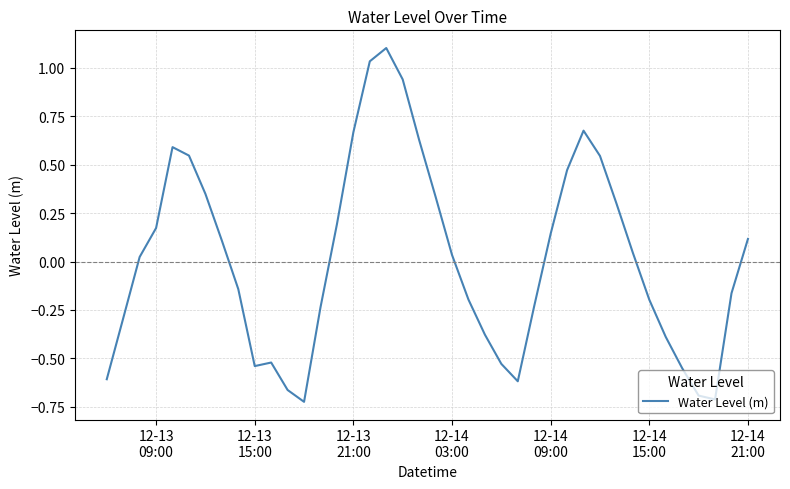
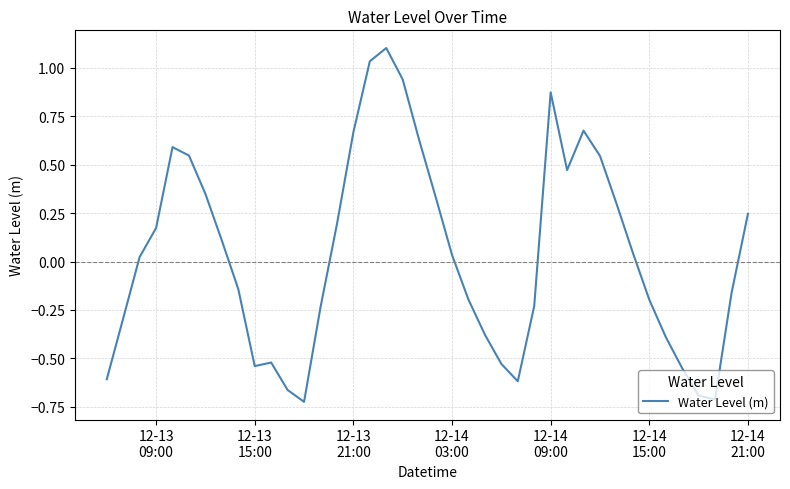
12-14 09:00: 0.14 -> 0.87
12-14 21:00: 0.12 -> 0.25
